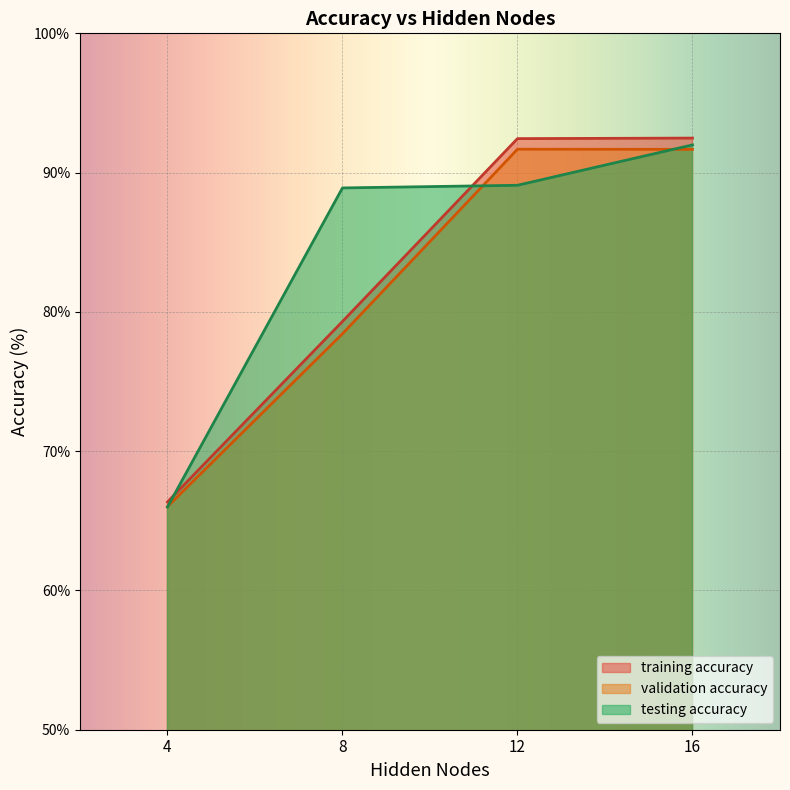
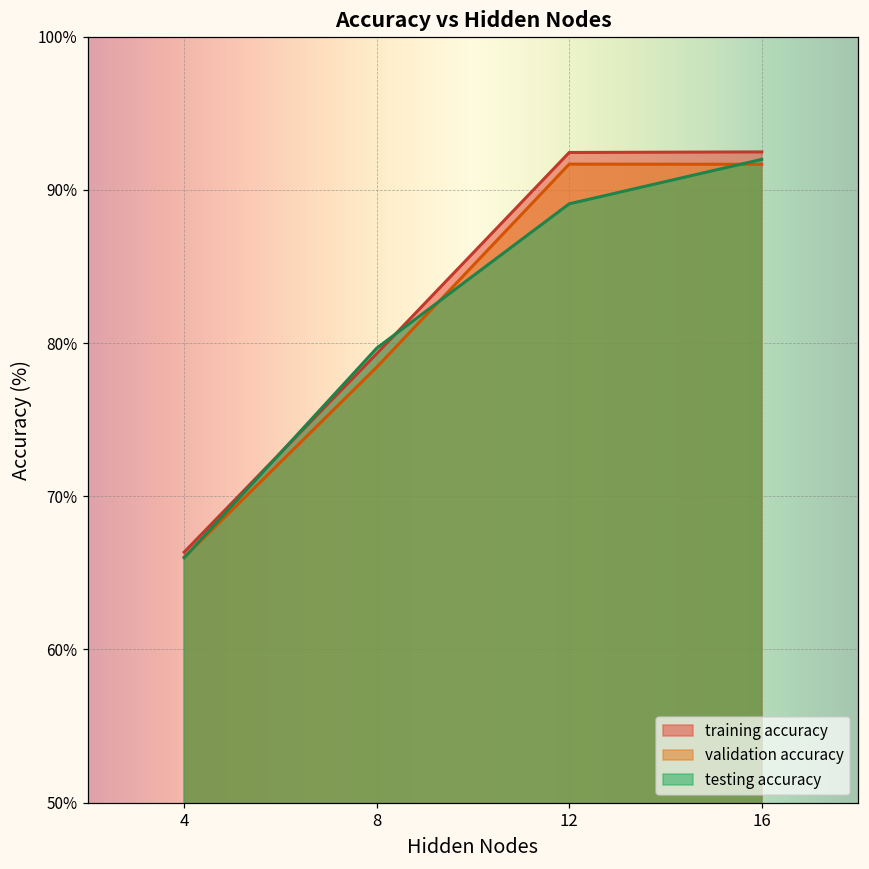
testing accuracy, 8: 88.9% -> 79.7%
